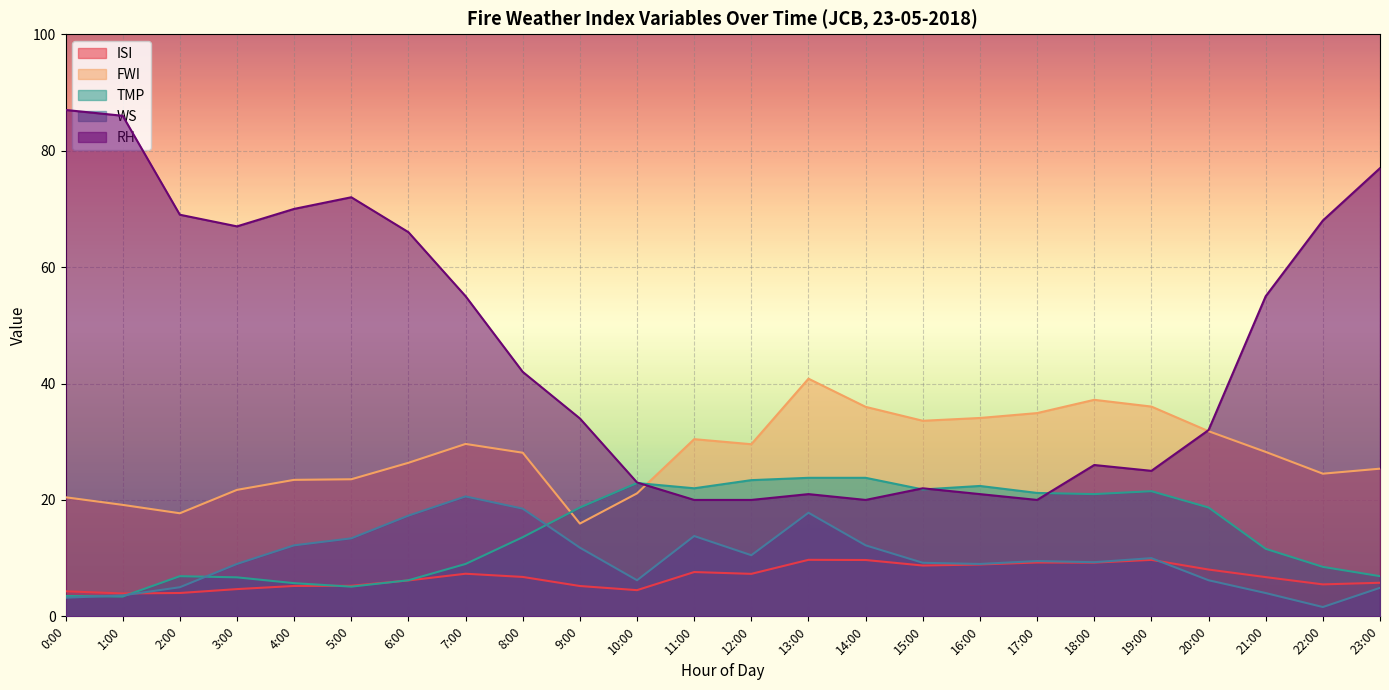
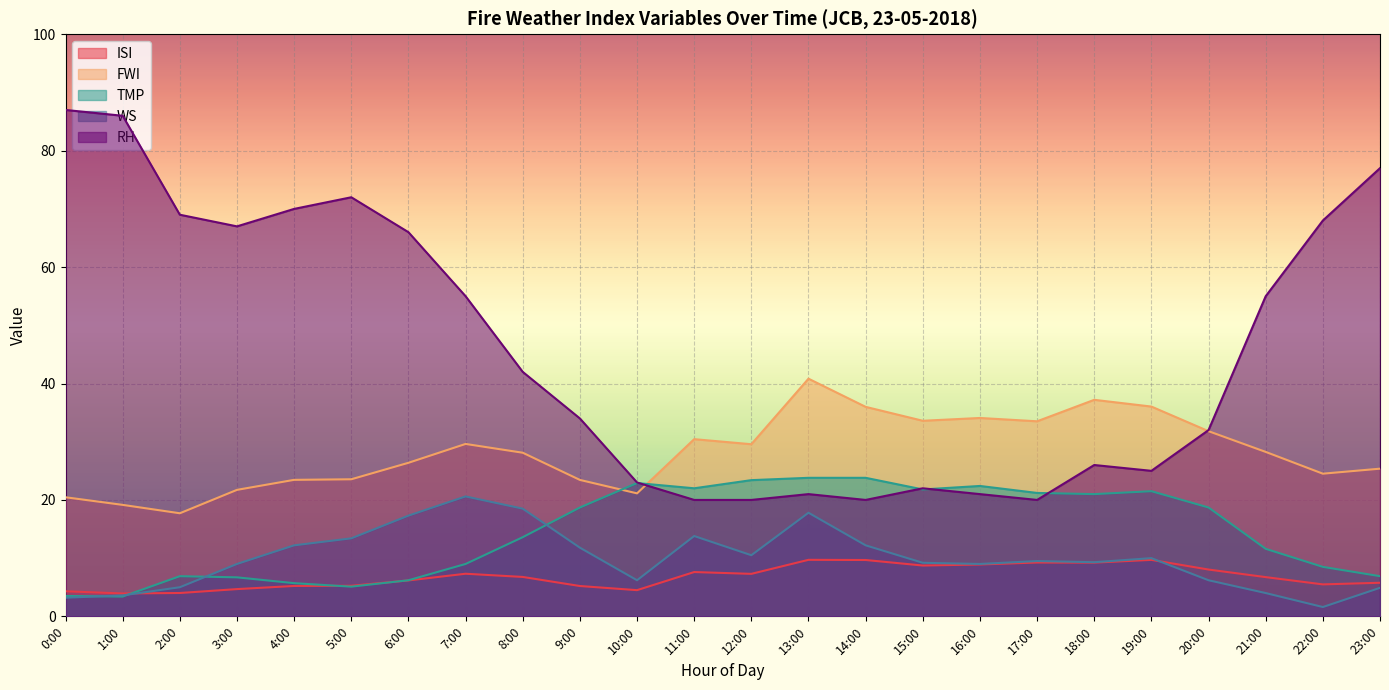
FWI, 9:00: 16 -> 23
FWI, 17:00: 35 -> 34
